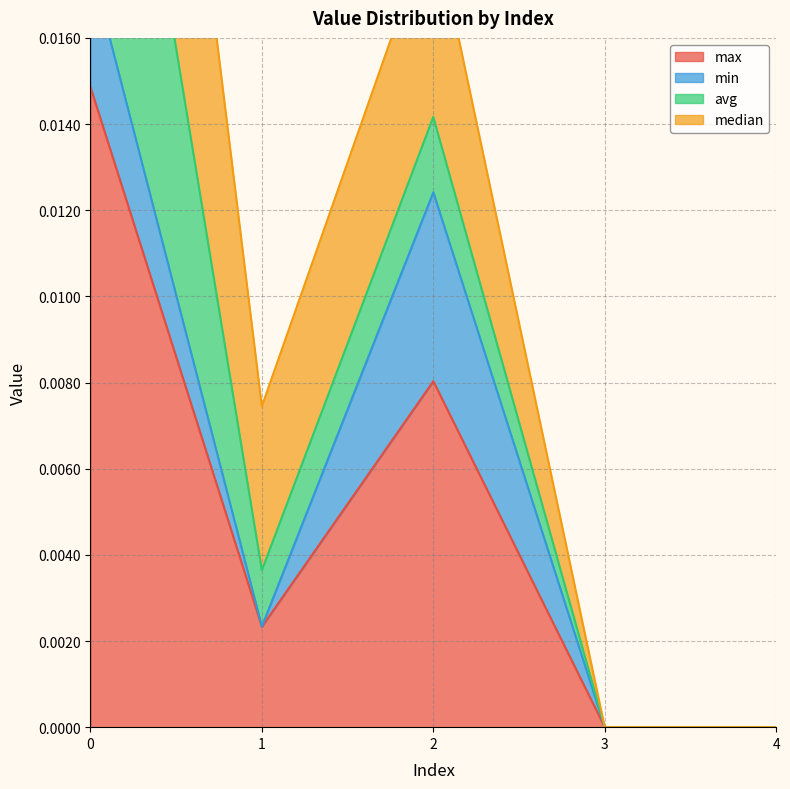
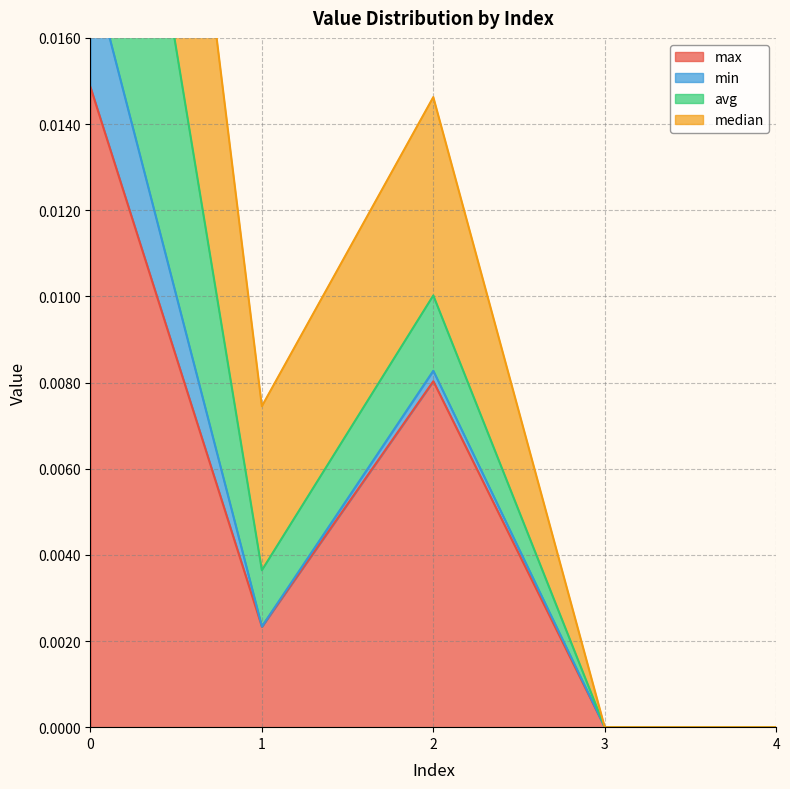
min, 2: 0.0044 -> 0.0002
